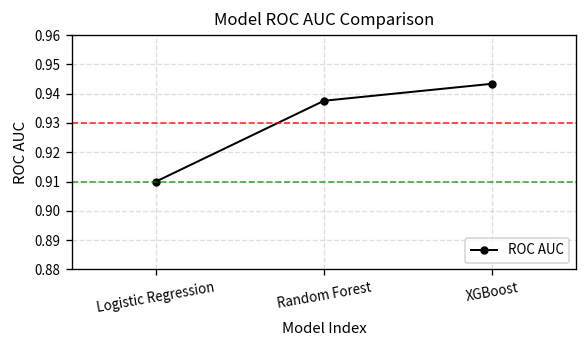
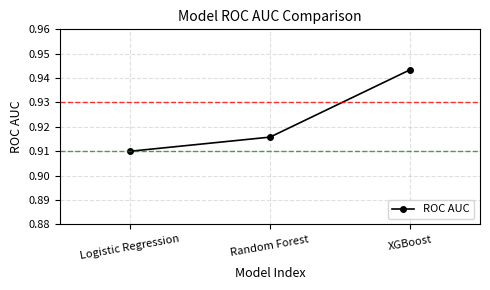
Random Forest: 0.938 -> 0.916
